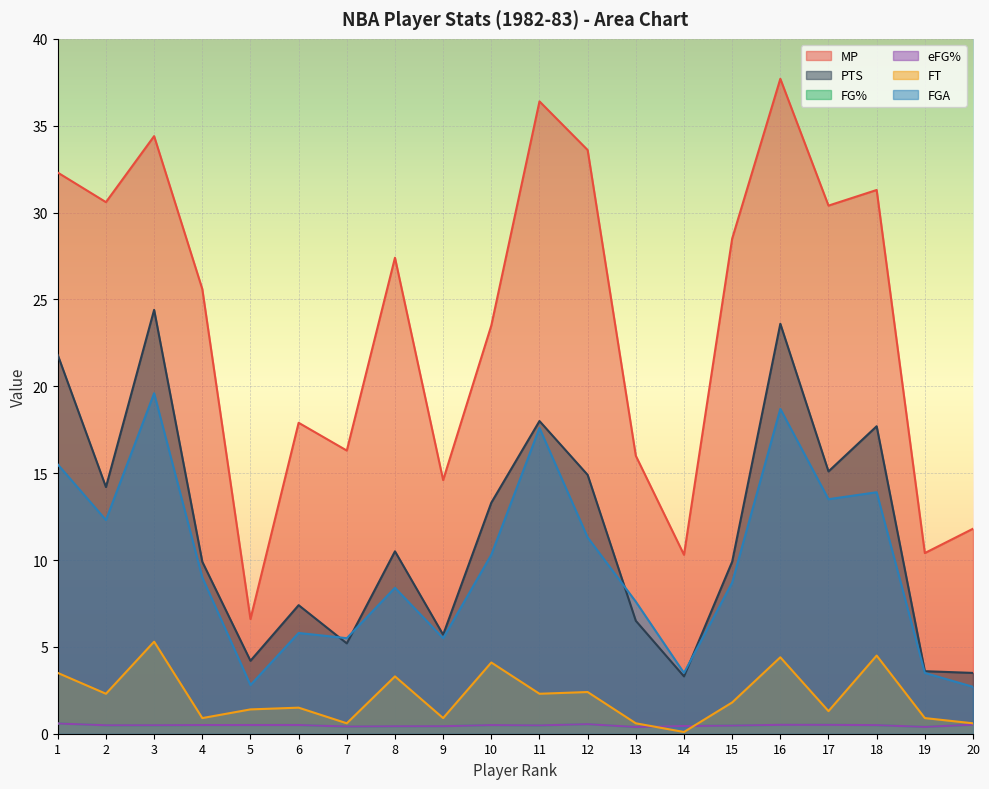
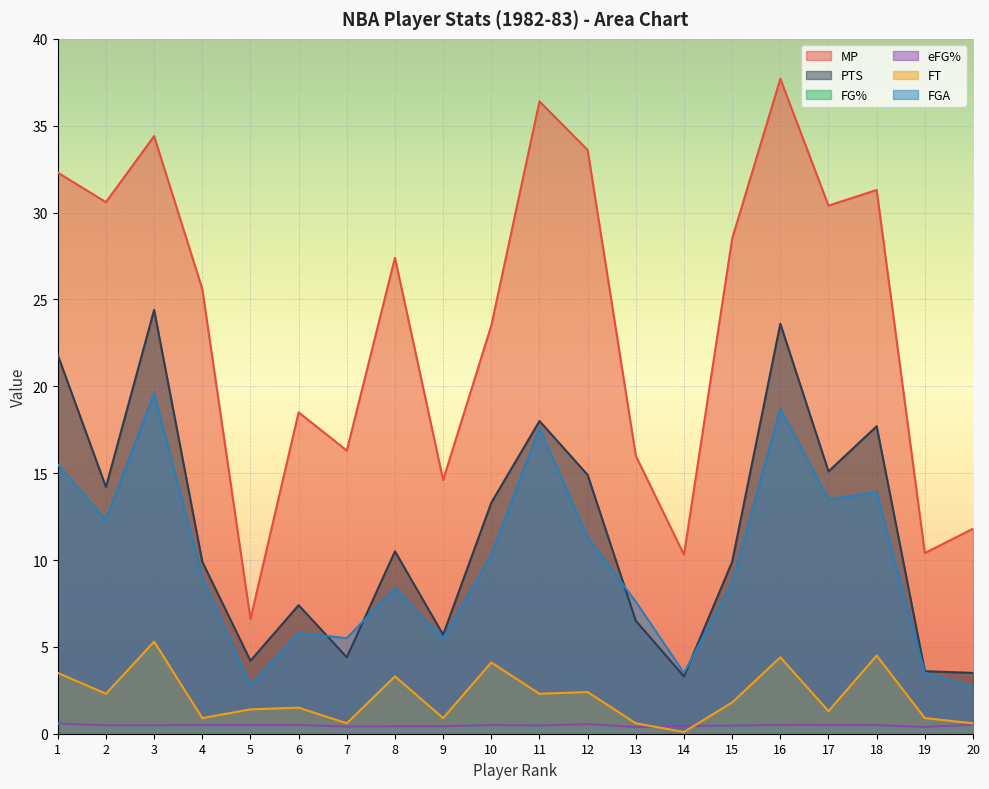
MP, 6: 17.9 -> 18.5
PTS, 7: 5.2 -> 4.4
